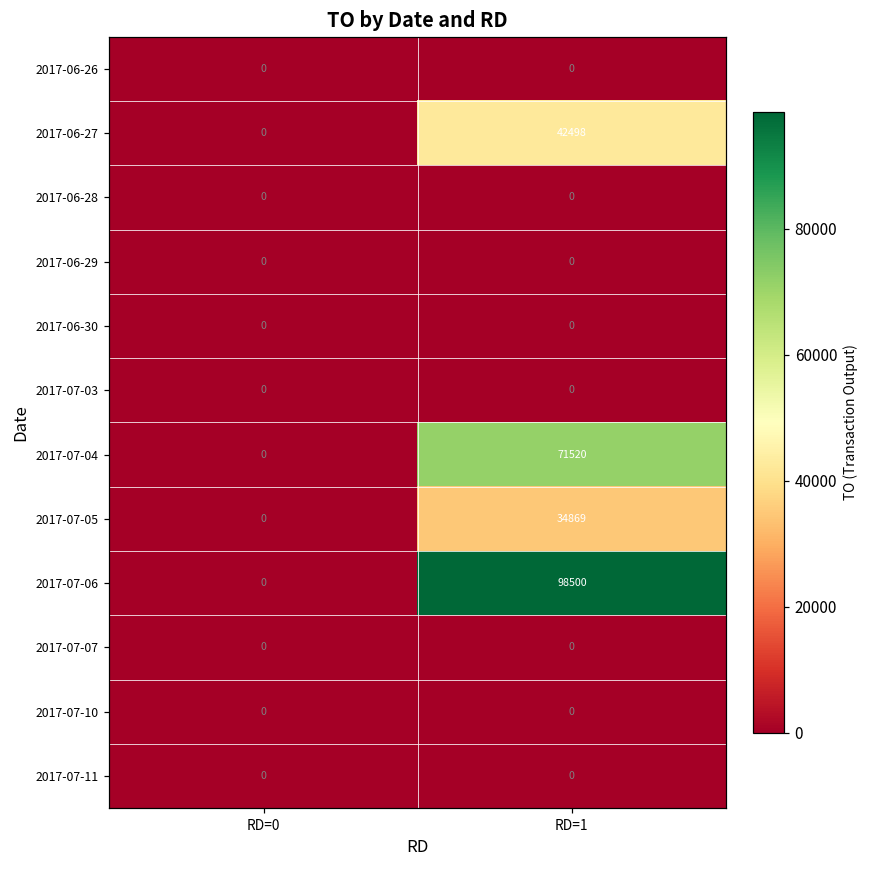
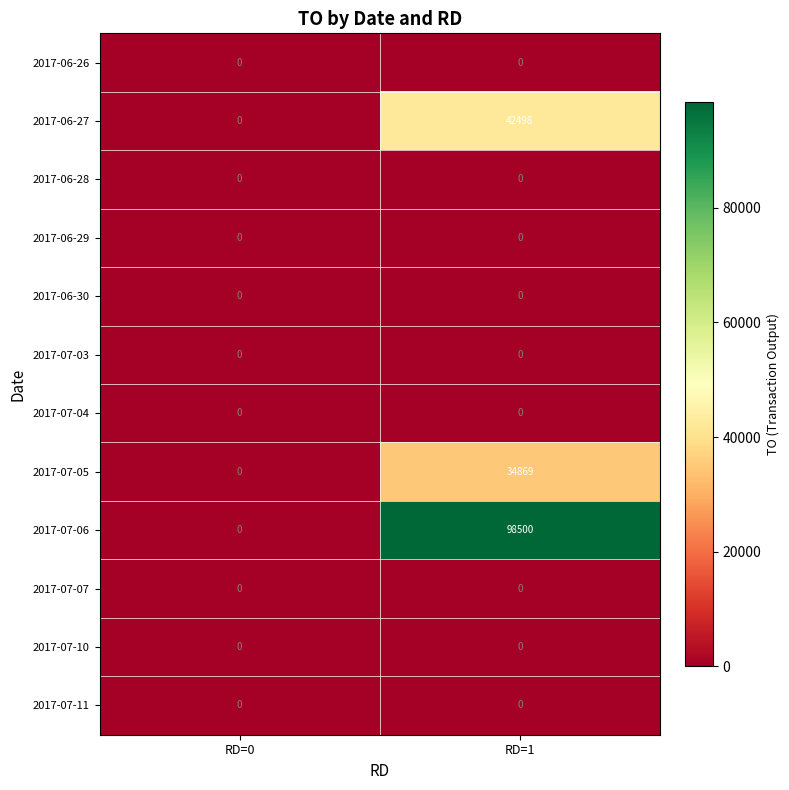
2017-07-04, RD=1: 71520 -> 0
